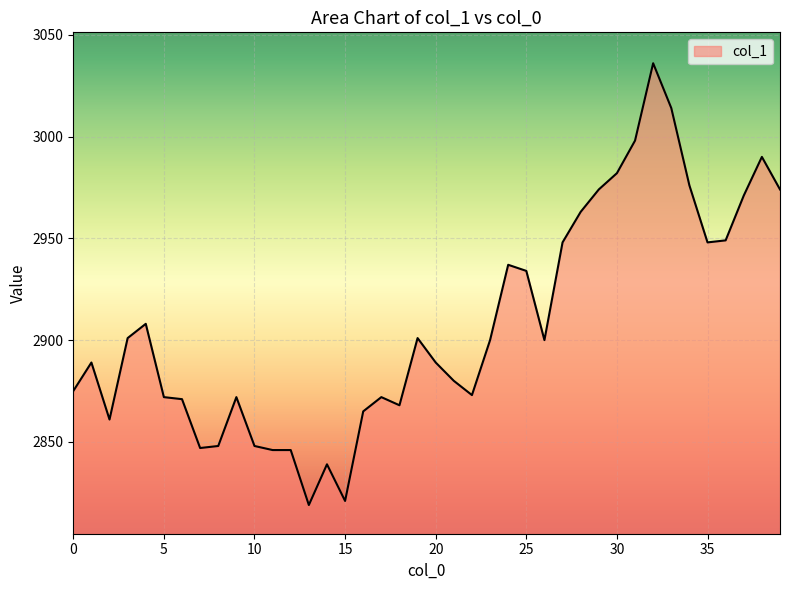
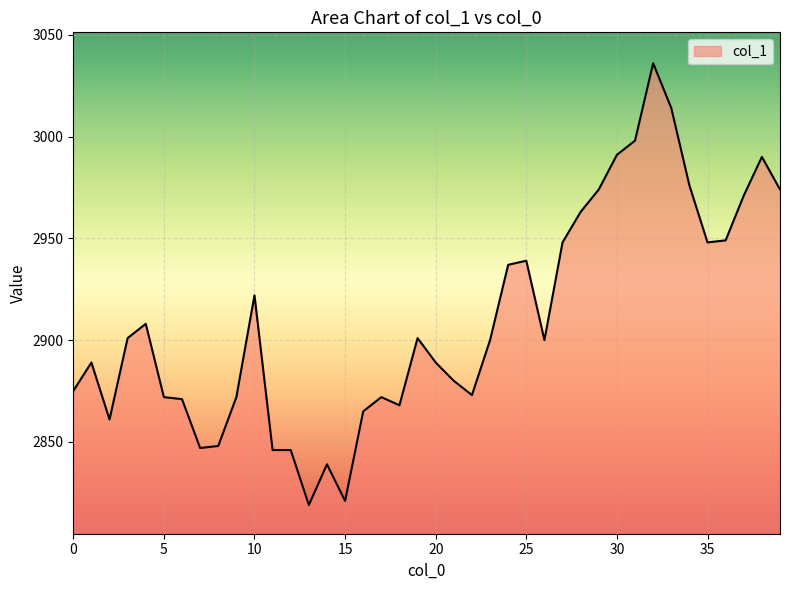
10: 2848 -> 2922
25: 2934 -> 2939
30: 2982 -> 2991
